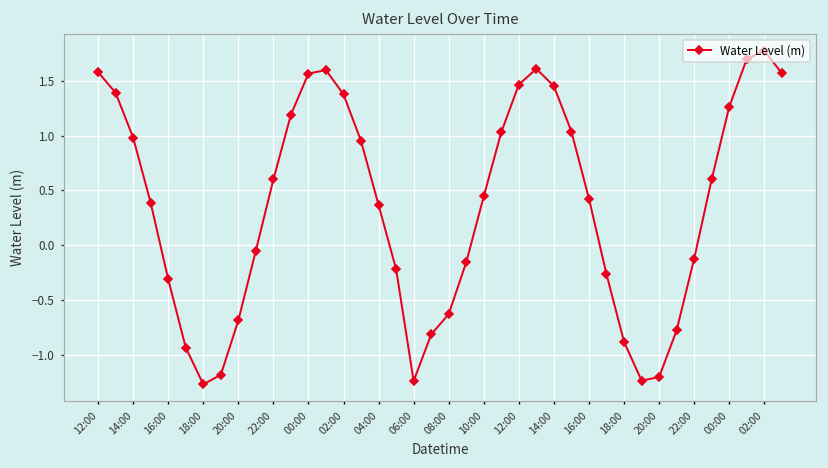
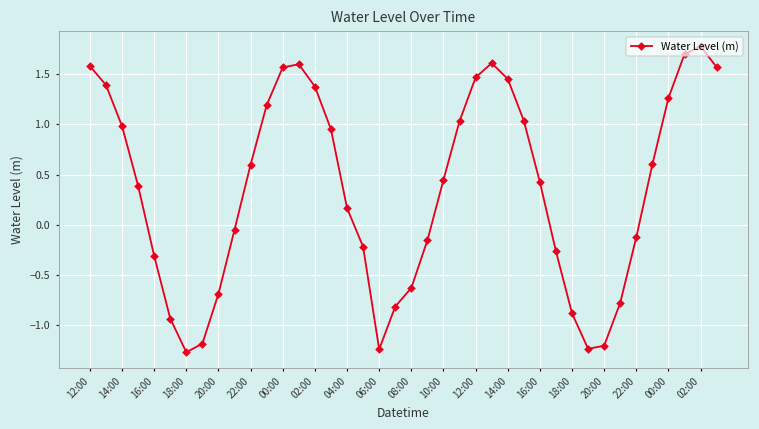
04:00: 0.4 -> 0.2
